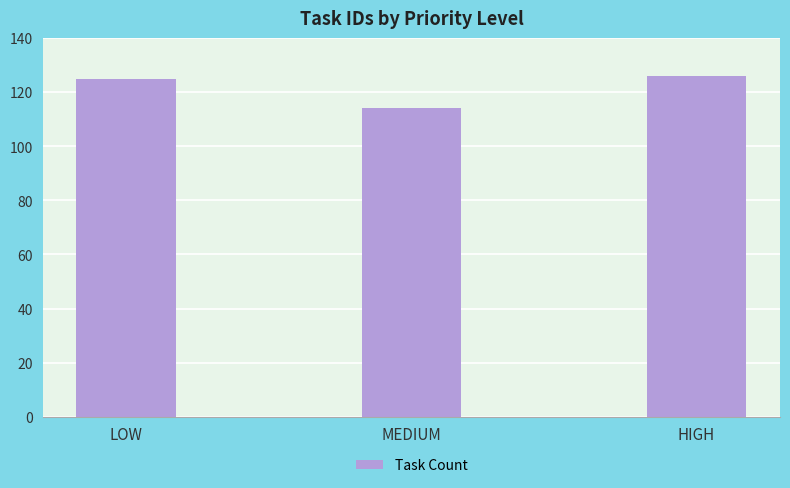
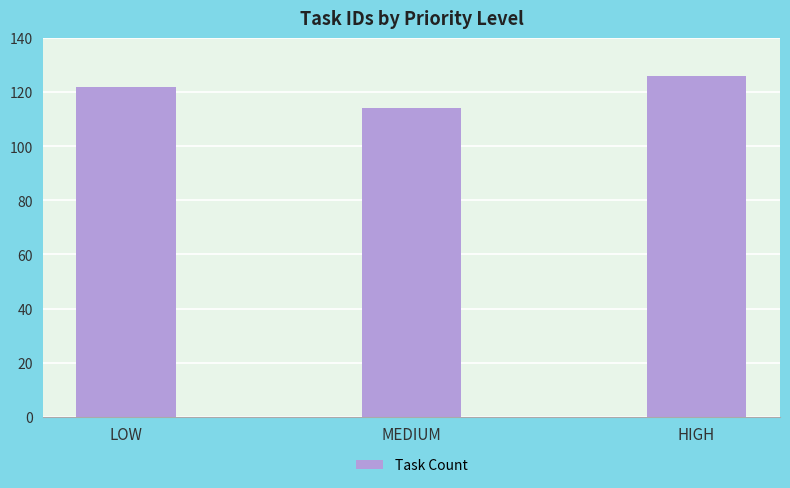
LOW: 125 -> 122
